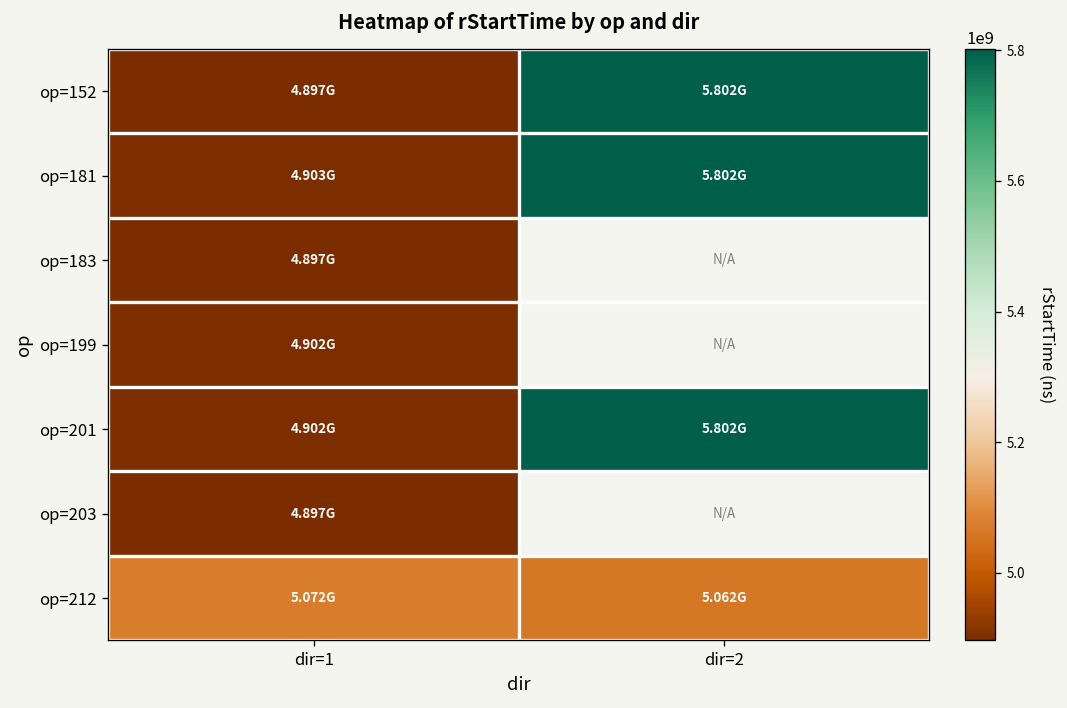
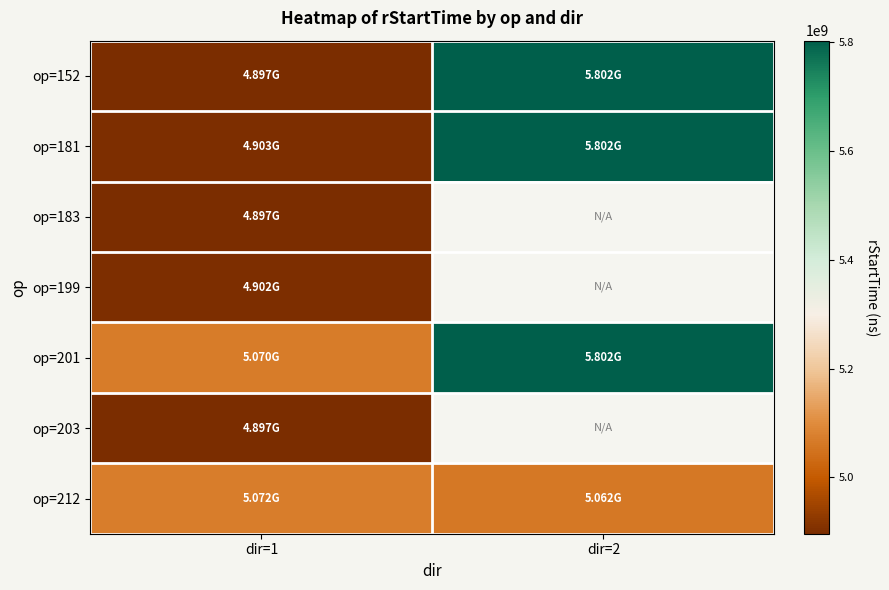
op=201, dir=1: 4.902G -> 5.070G
